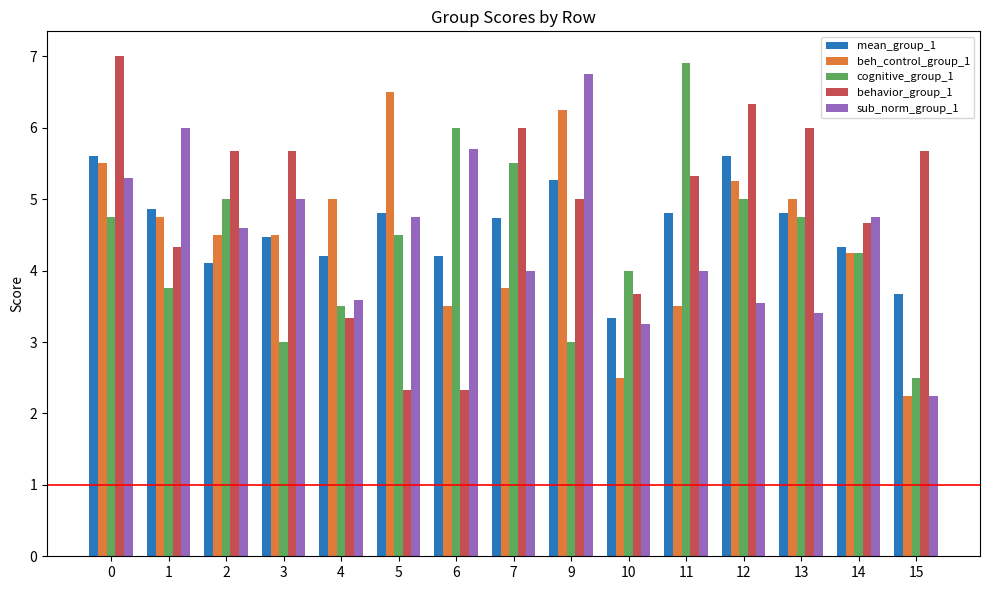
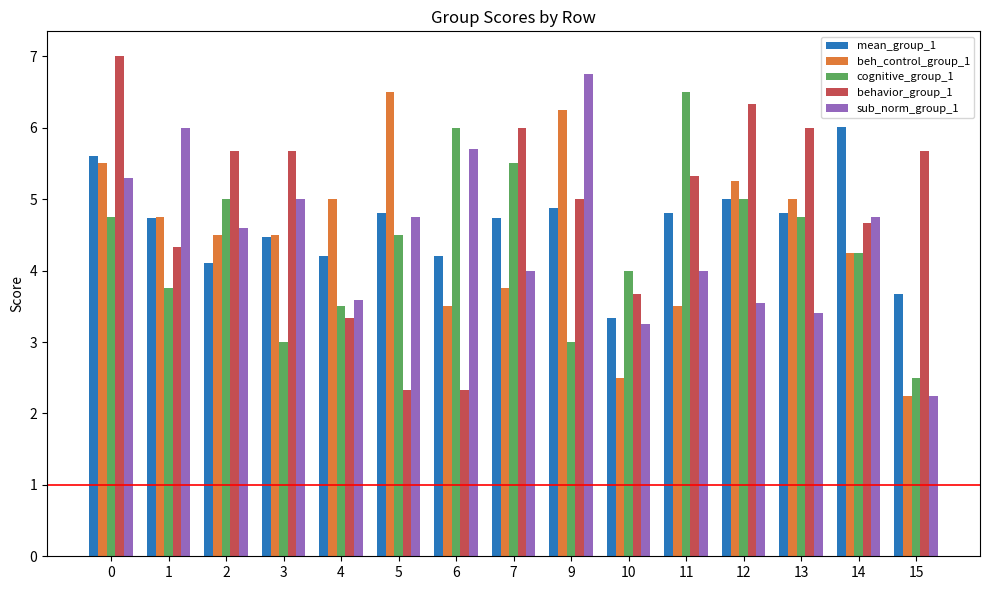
mean_group_1, 1: 4.9 -> 4.7
mean_group_1, 9: 5.3 -> 4.9
cognitive_group_1, 11: 6.9 -> 6.5
mean_group_1, 12: 5.6 -> 5.0
mean_group_1, 14: 4.3 -> 6.0
